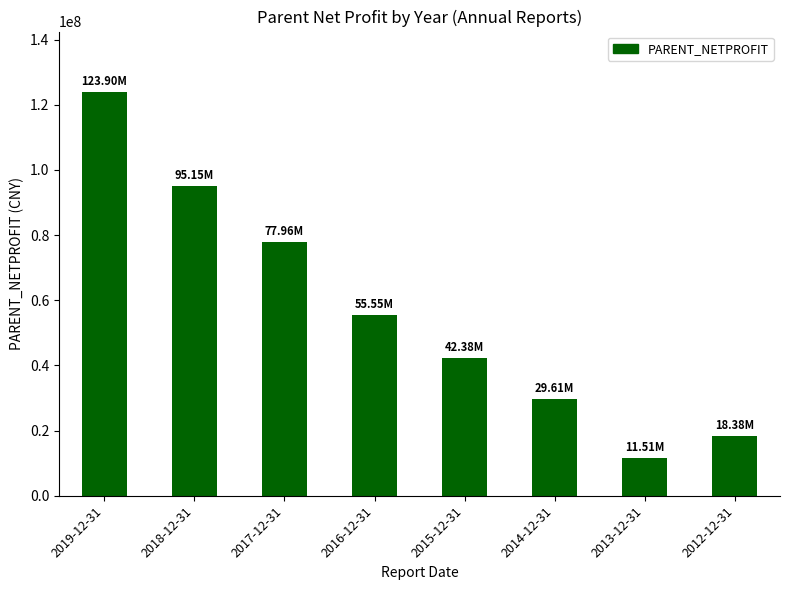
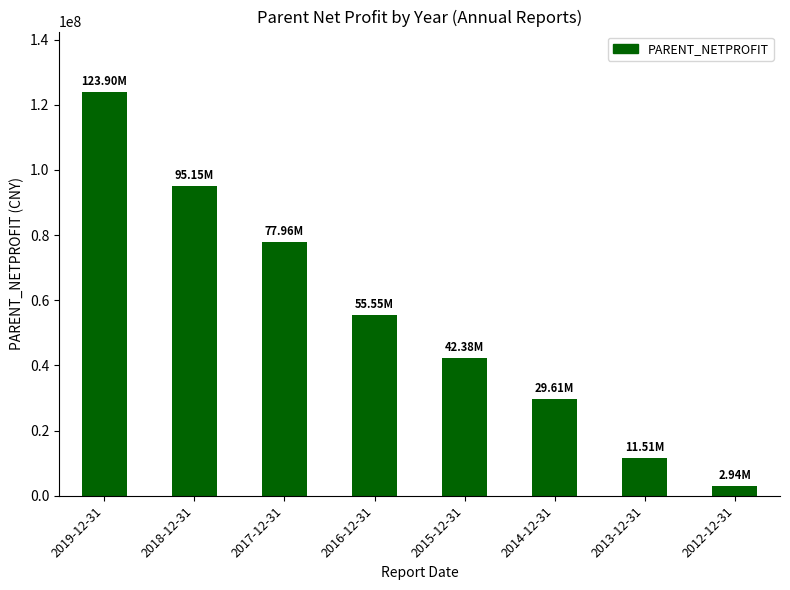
2012-12-31: 18.38M -> 2.94M
